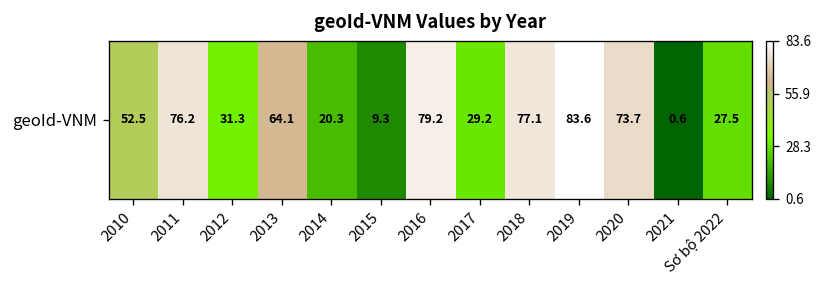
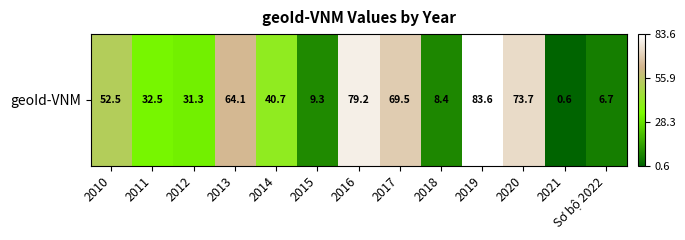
geoId-VNM, 2011: 76.2 -> 32.5
geoId-VNM, 2014: 20.3 -> 40.7
geoId-VNM, 2017: 29.2 -> 69.5
geoId-VNM, 2018: 77.1 -> 8.4
geoId-VNM, Sơ bộ 2022: 27.5 -> 6.7
